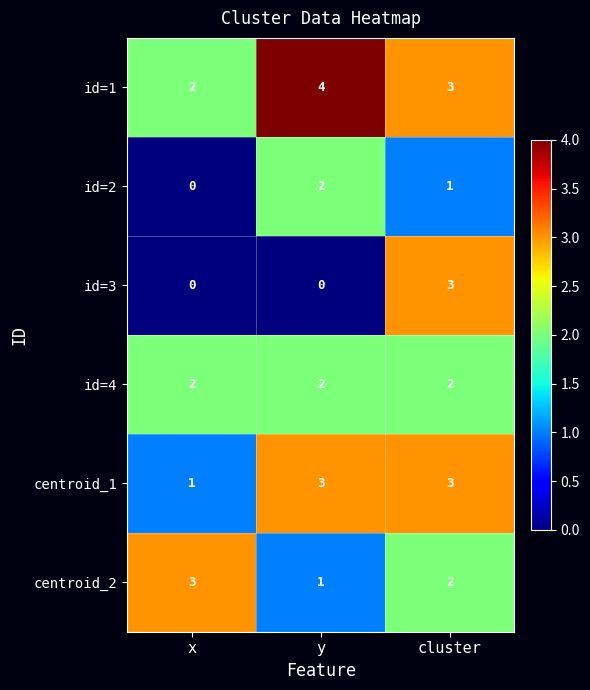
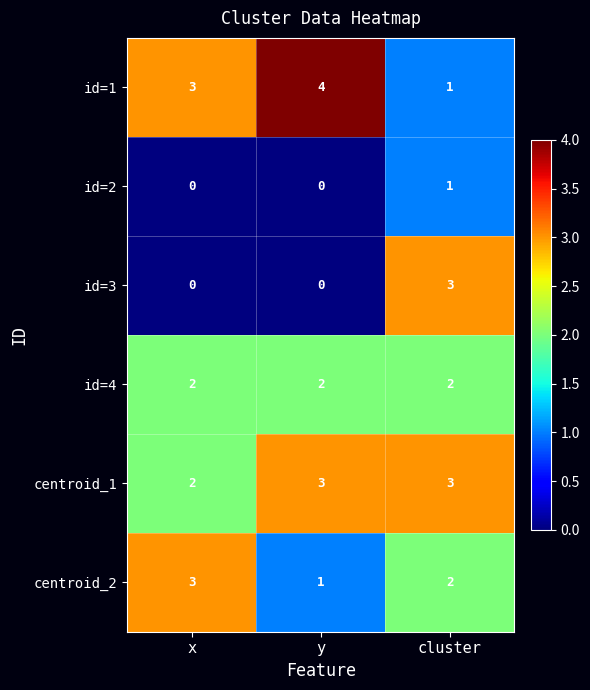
id=1, x: 2 -> 3
id=1, cluster: 3 -> 1
id=2, y: 2 -> 0
centroid_1, x: 1 -> 2
